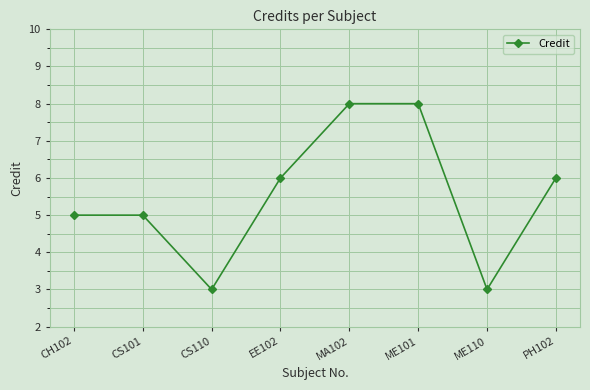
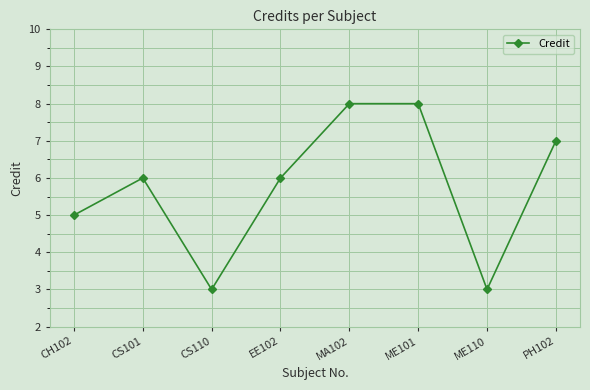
CS101: 5 -> 6
PH102: 6 -> 7
